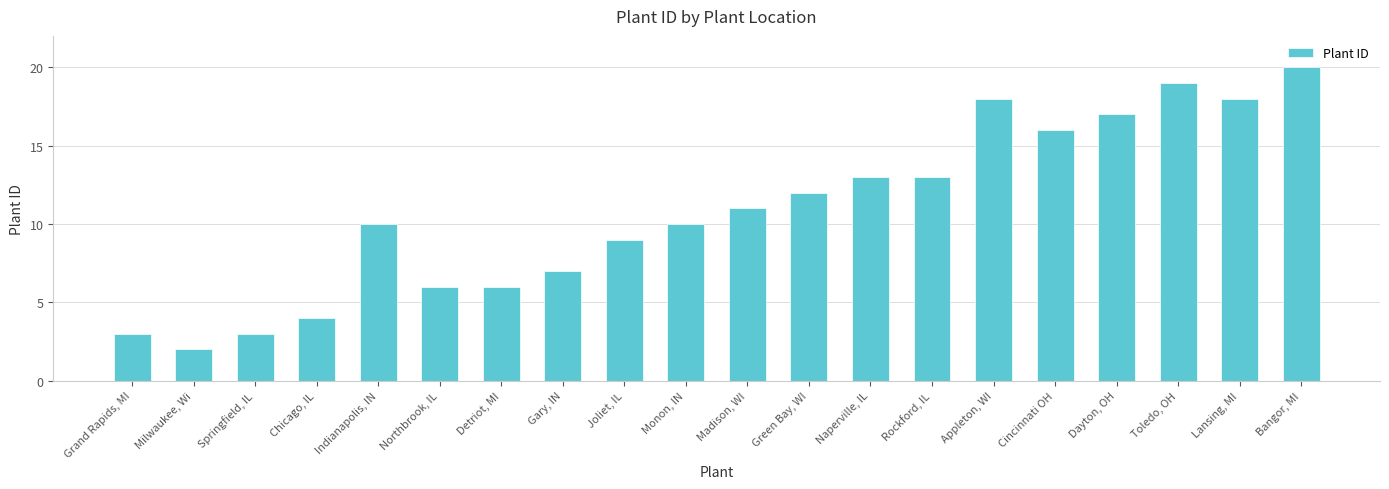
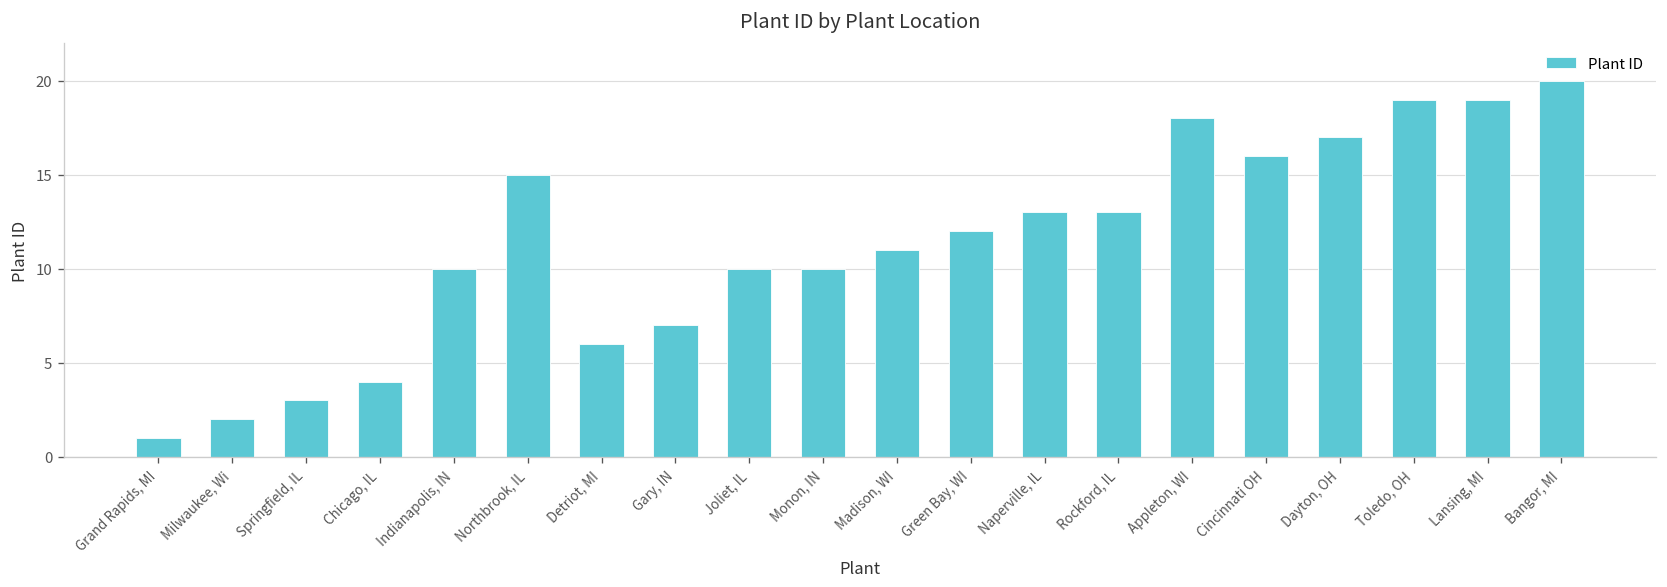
Grand Rapids, MI: 3 -> 1
Northbrook, IL: 6 -> 15
Joliet, IL: 9 -> 10
Lansing, MI: 18 -> 19
